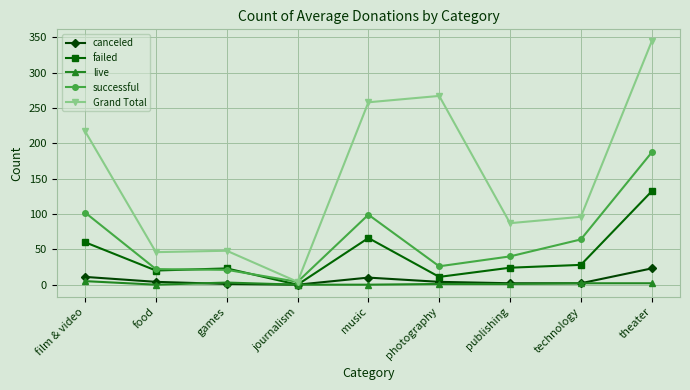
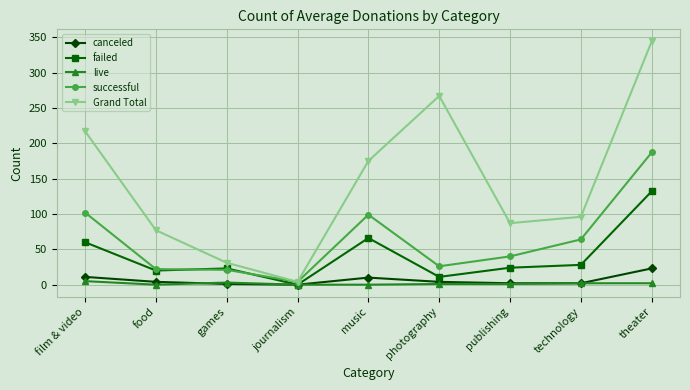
Grand Total, food: 50 -> 80
Grand Total, games: 50 -> 30
Grand Total, music: 260 -> 180
